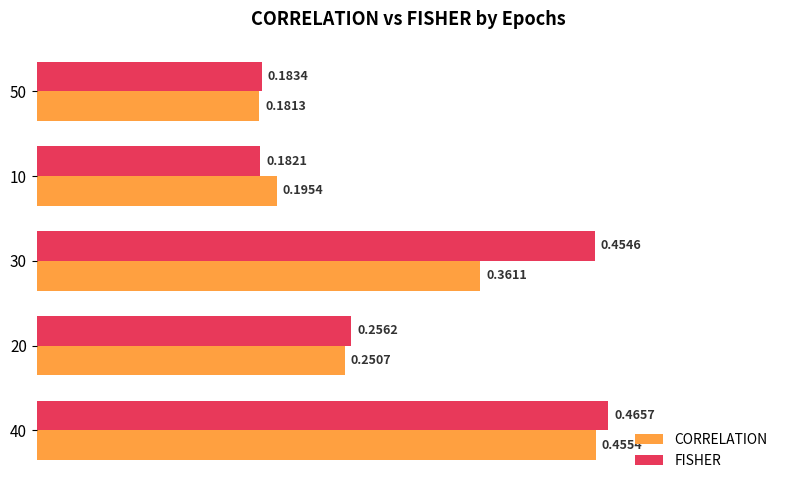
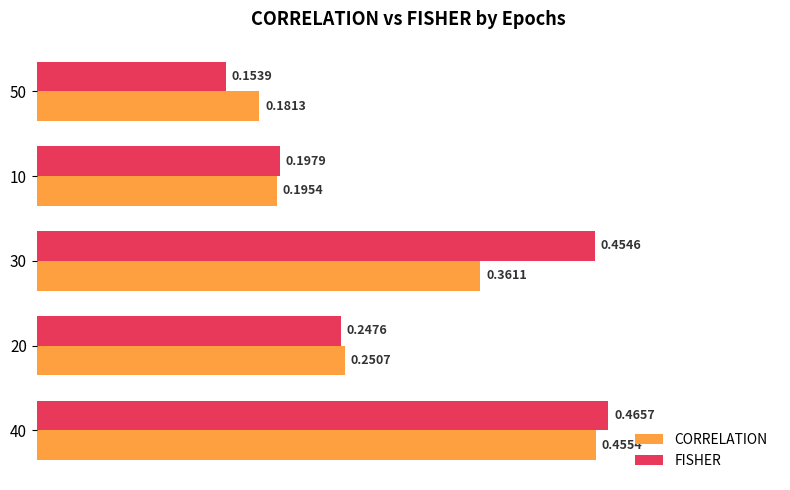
FISHER, 50: 0.1834 -> 0.1539
FISHER, 10: 0.1821 -> 0.1979
FISHER, 20: 0.2562 -> 0.2476
